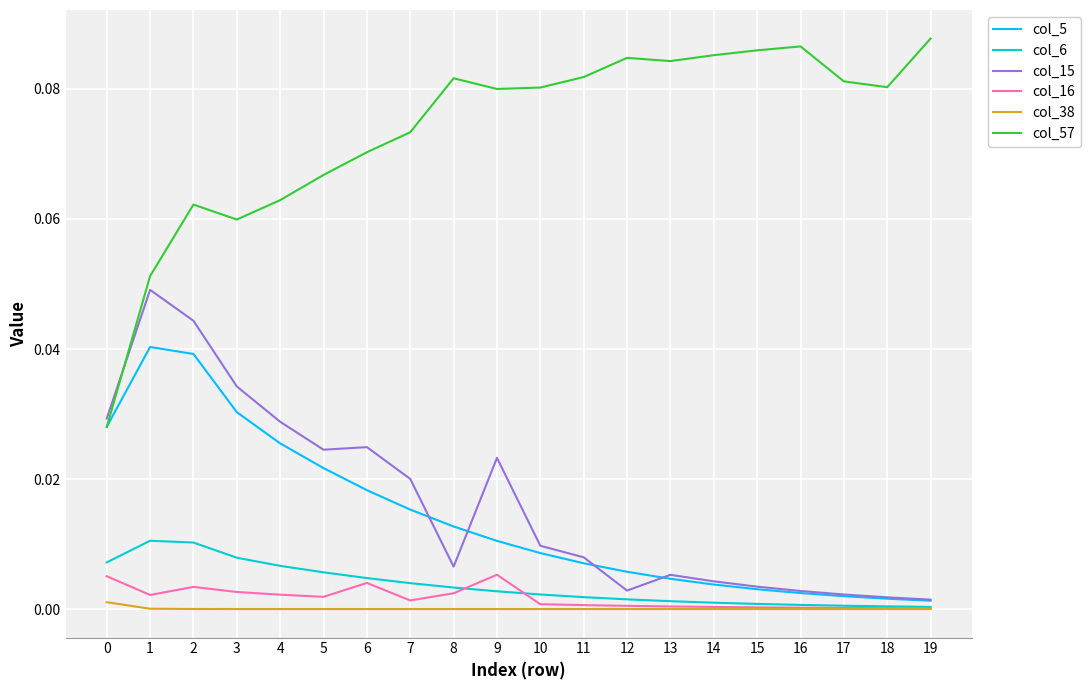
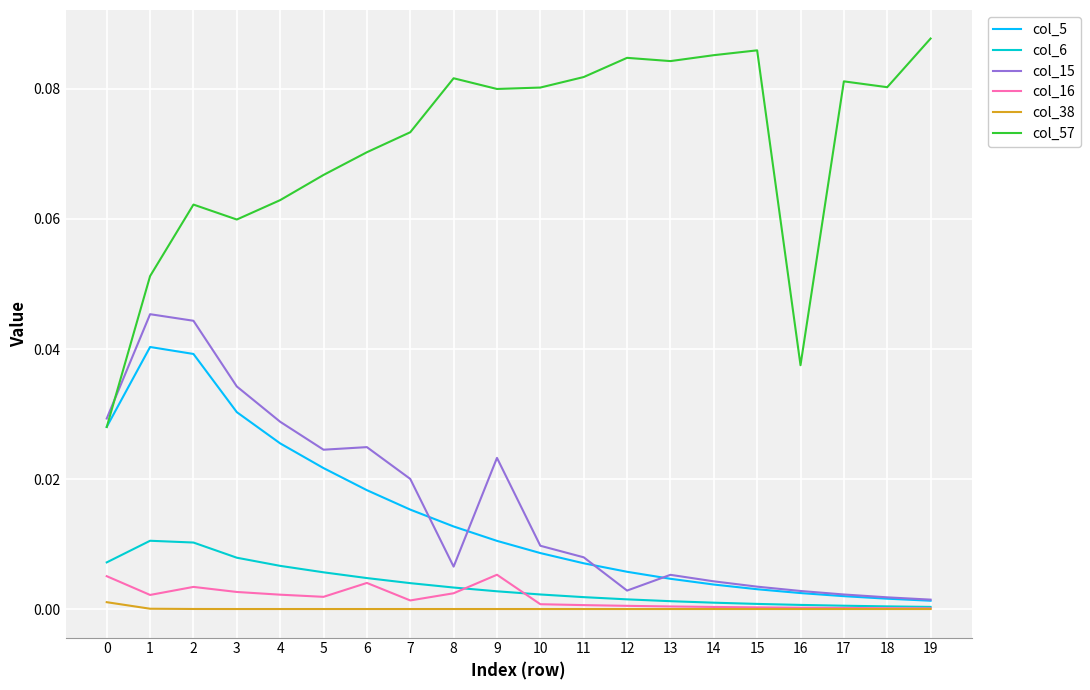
col_15, 1: 0.049 -> 0.045
col_57, 16: 0.087 -> 0.038
